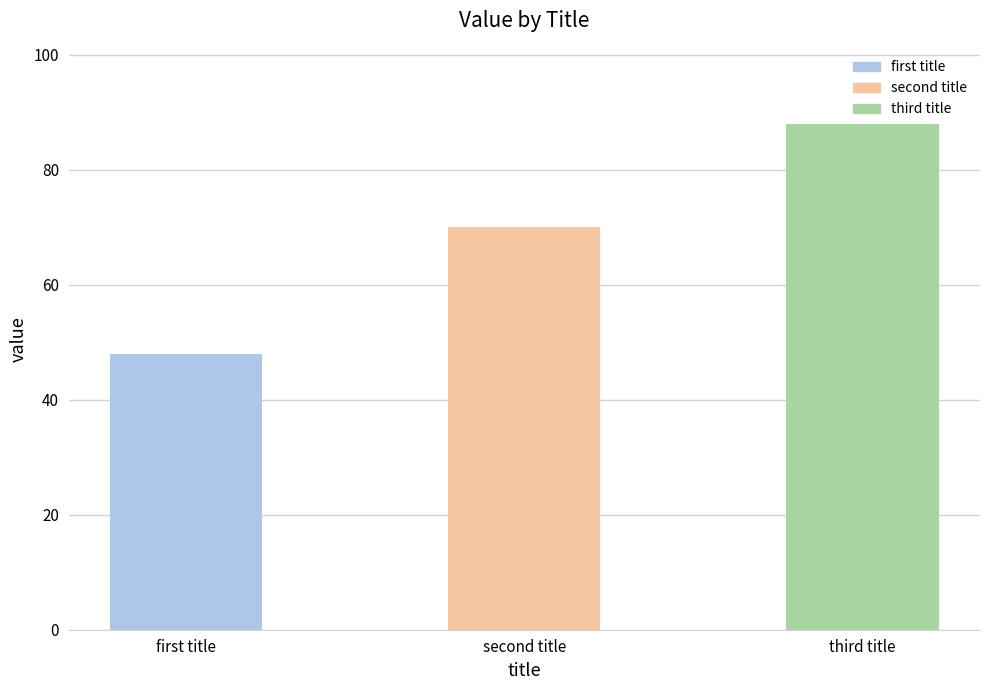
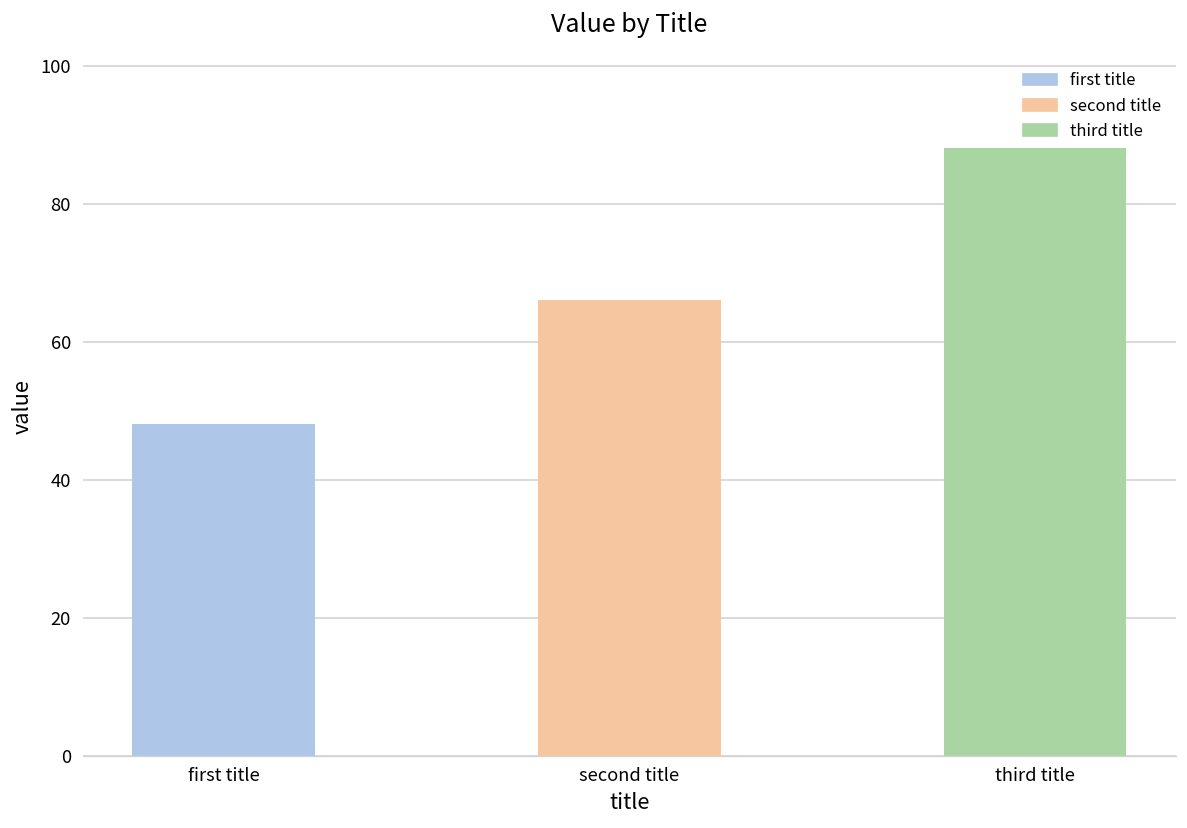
second title: 70 -> 66
